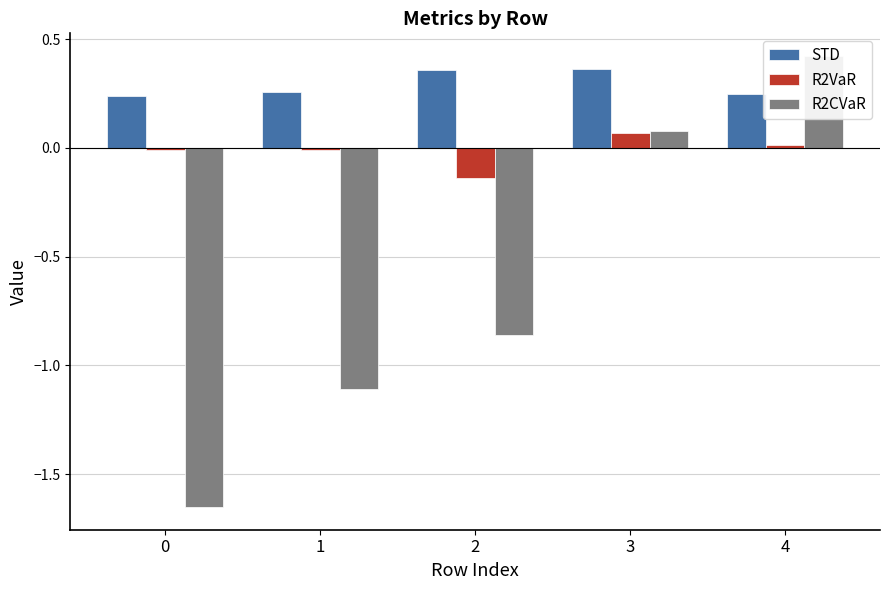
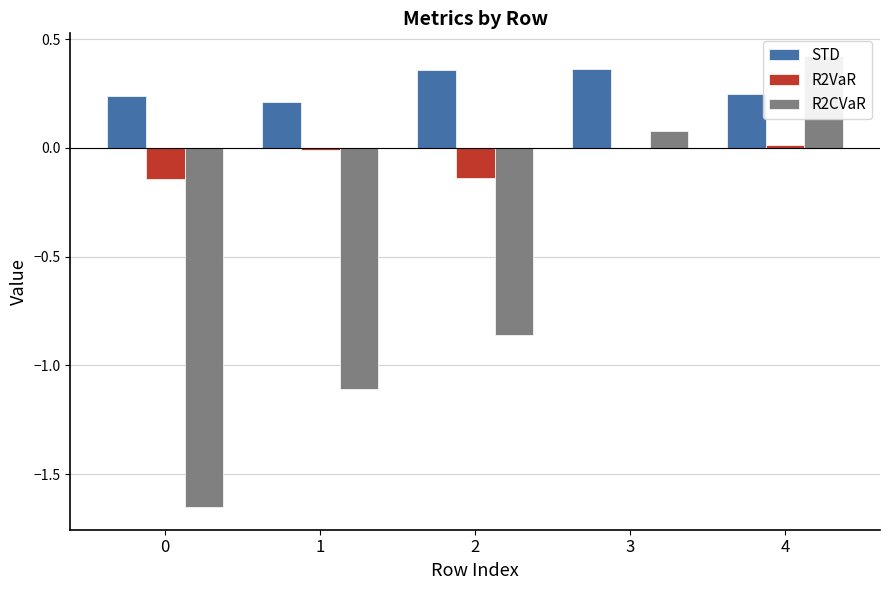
R2VaR, 0: -0.01 -> -0.14
STD, 1: 0.26 -> 0.21
R2VaR, 3: 0.07 -> 0.00
